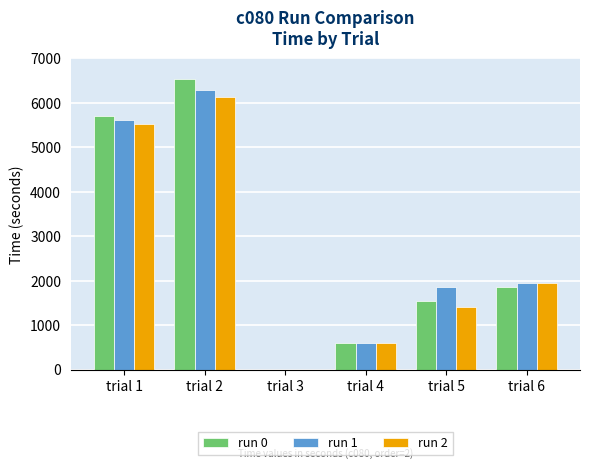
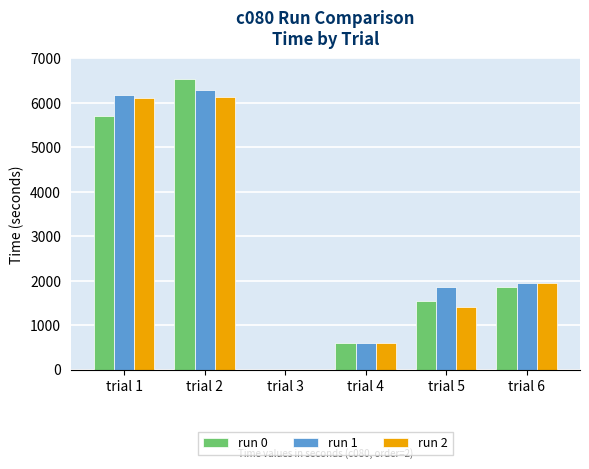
run 1, trial 1: 5600 -> 6200
run 2, trial 1: 5500 -> 6100
